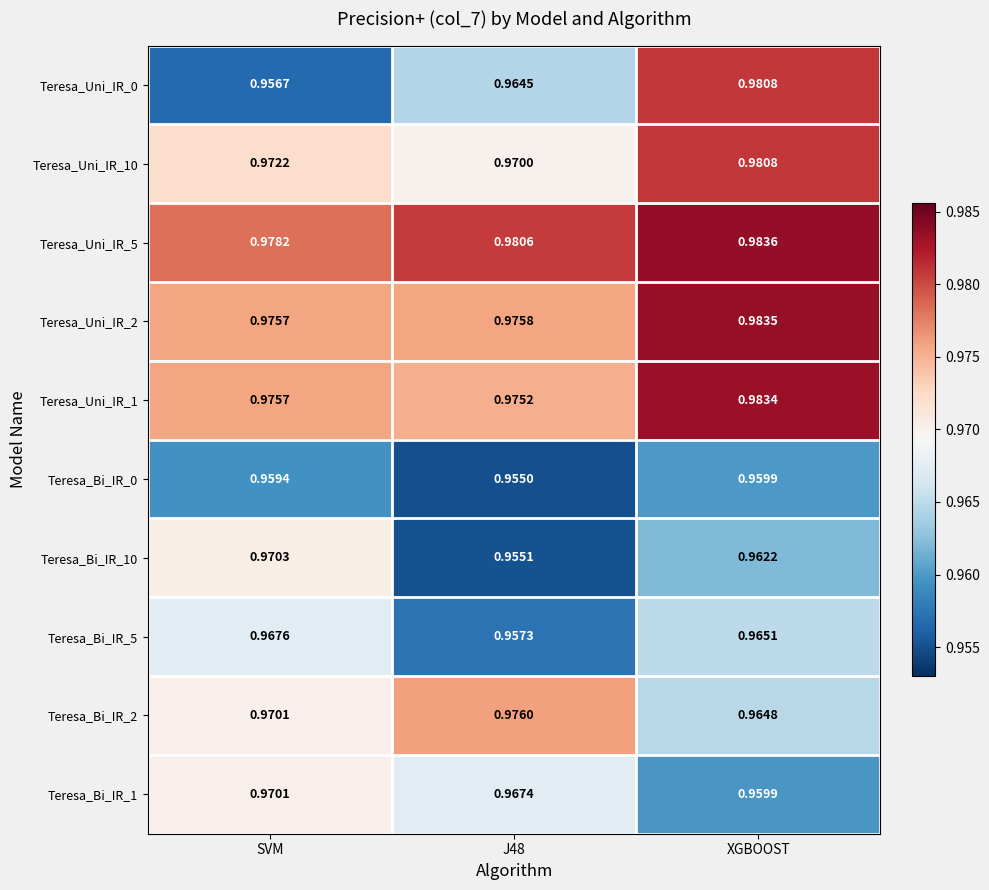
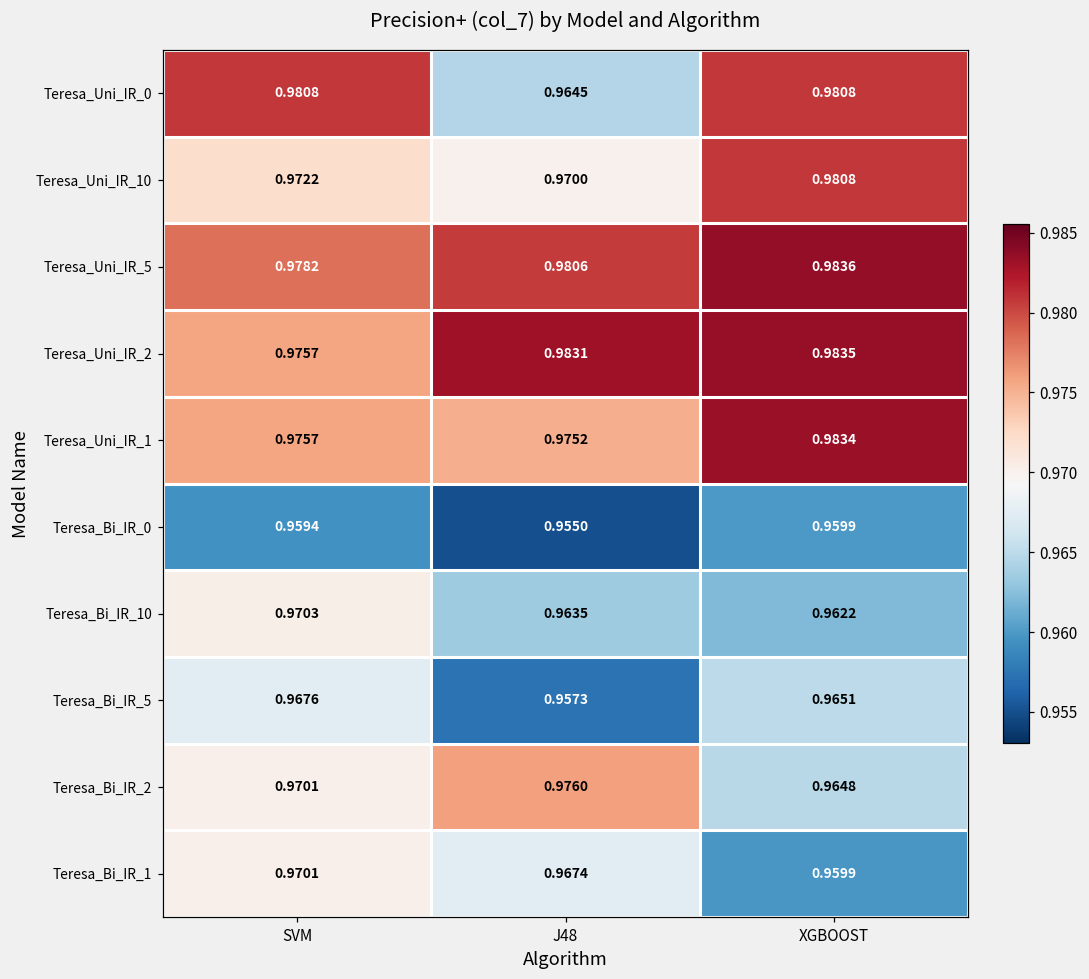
Teresa_Uni_IR_0, SVM: 0.9567 -> 0.9808
Teresa_Uni_IR_2, J48: 0.9758 -> 0.9831
Teresa_Bi_IR_10, J48: 0.9551 -> 0.9635
